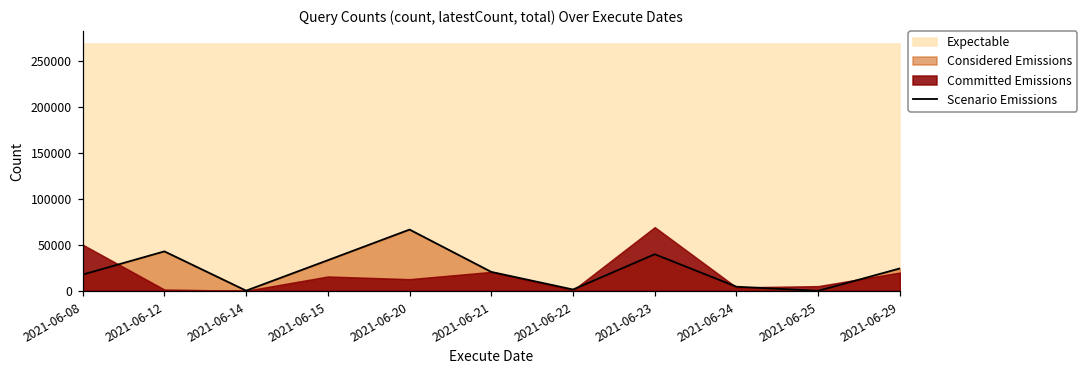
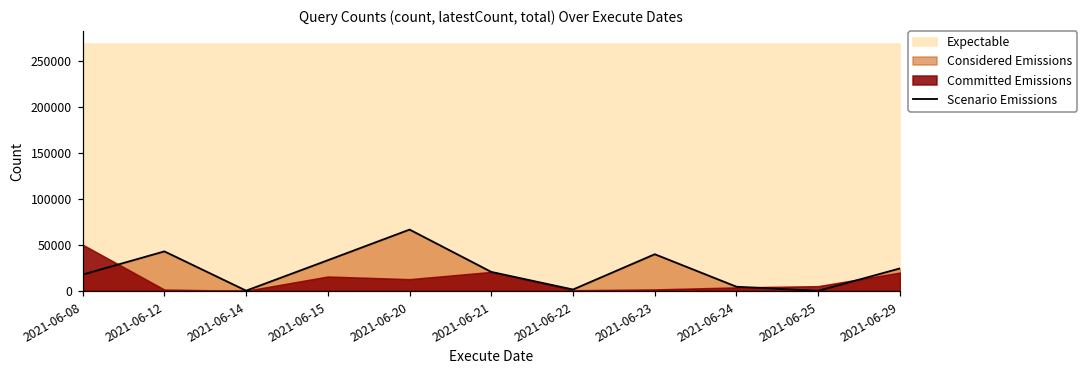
Committed Emissions, 2021-06-23: 70000 -> 0
